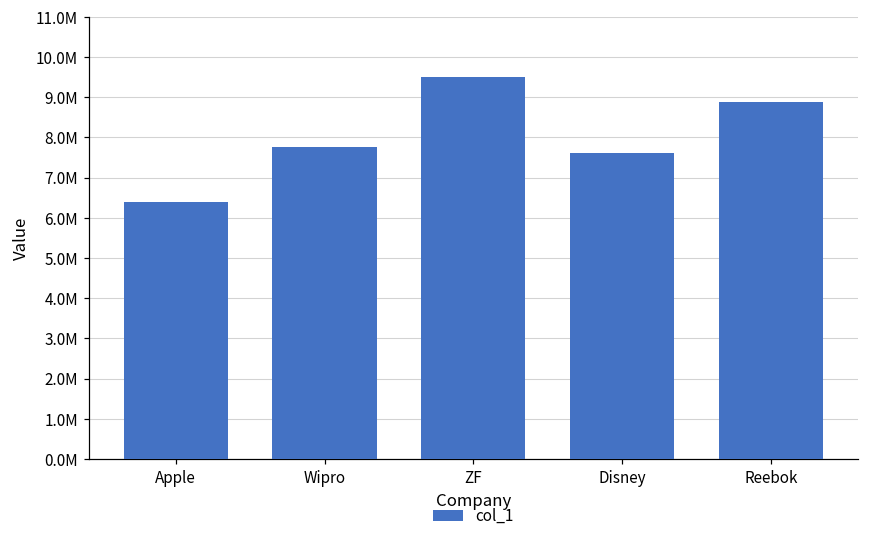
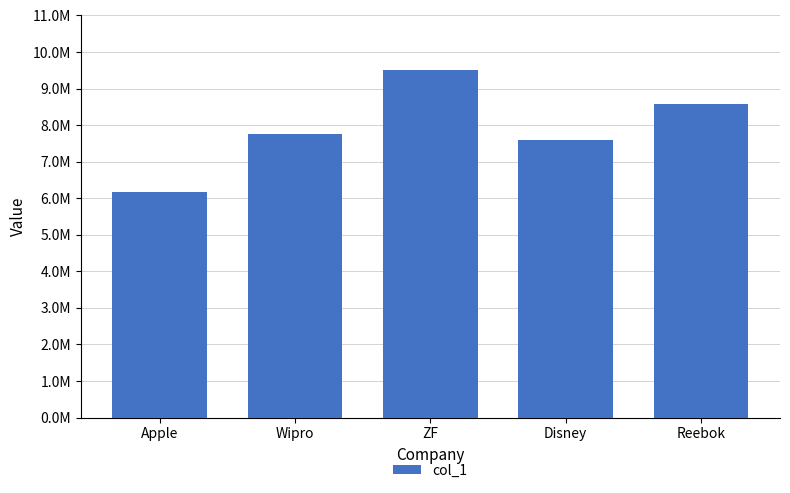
Apple: 6400000 -> 6200000
Reebok: 8900000 -> 8600000
